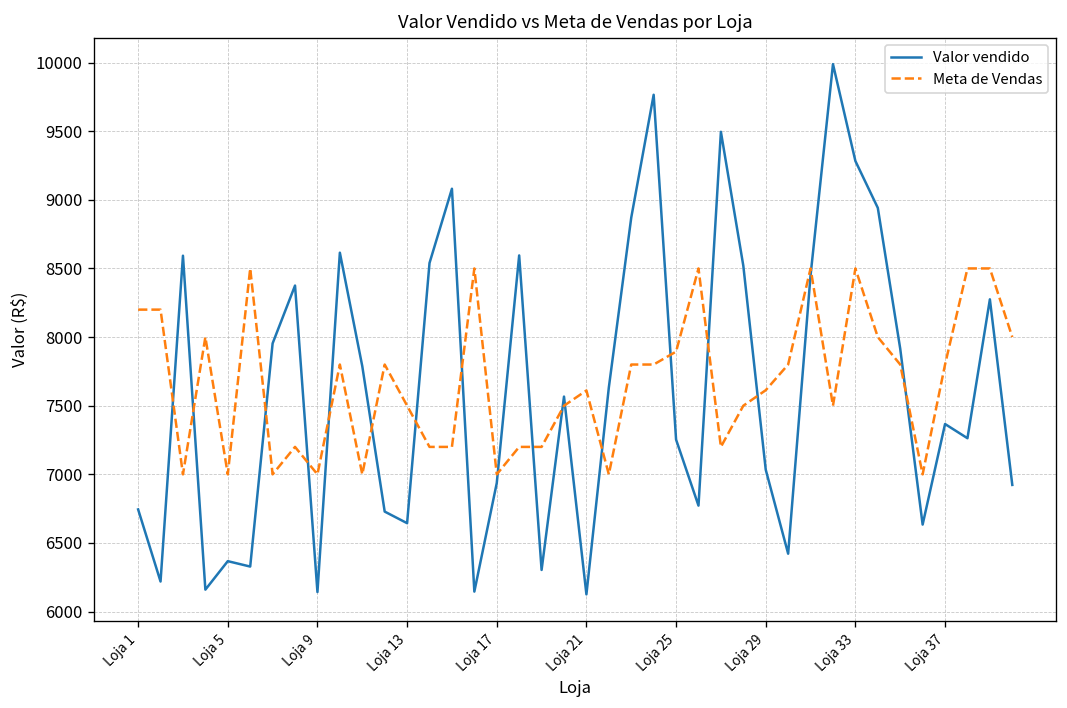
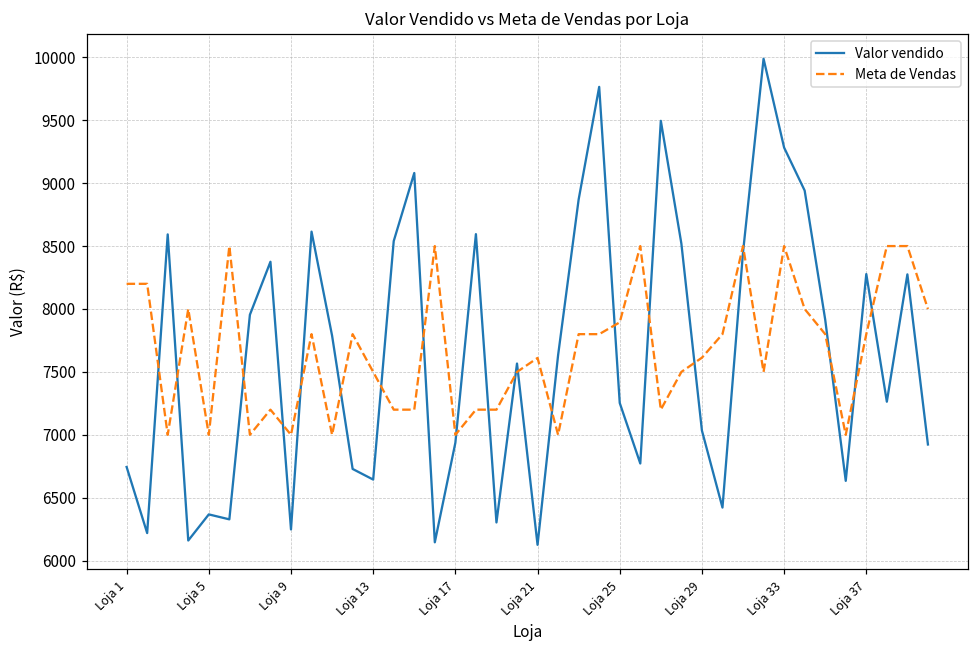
Valor vendido, Loja 9: 6140 -> 6250
Valor vendido, Loja 37: 7370 -> 8280
